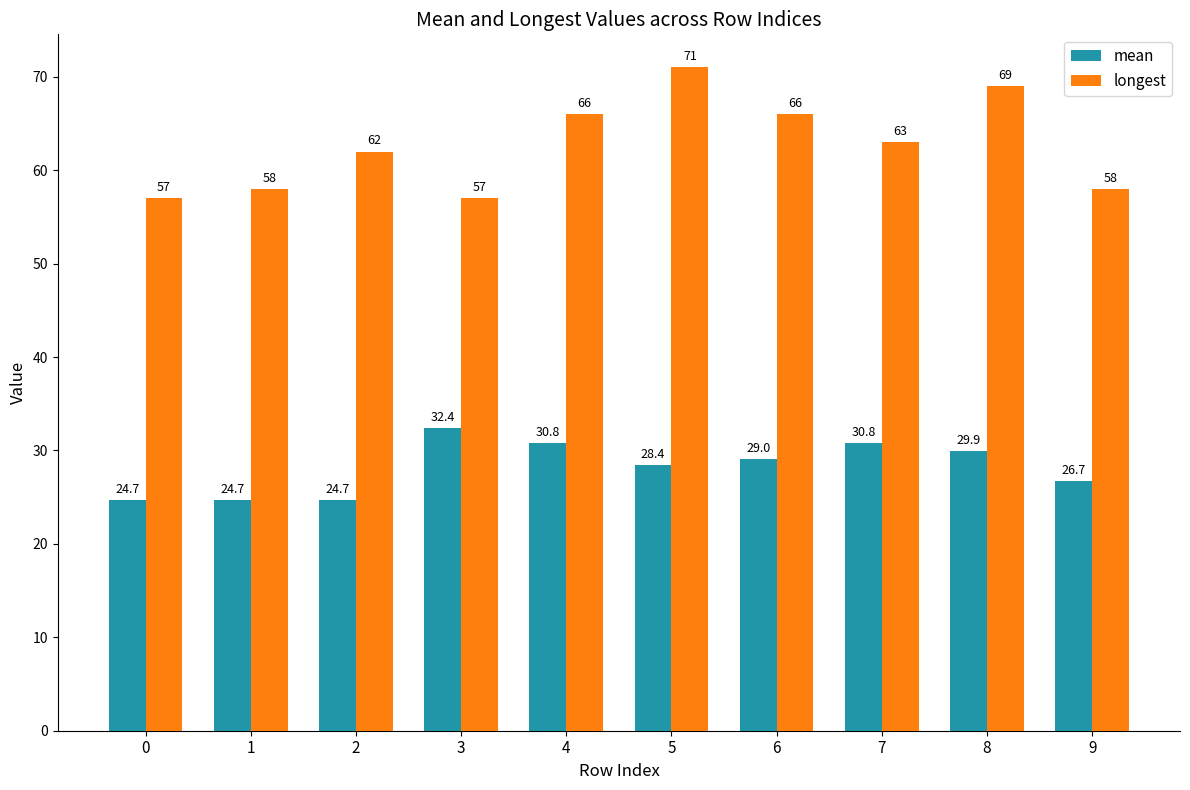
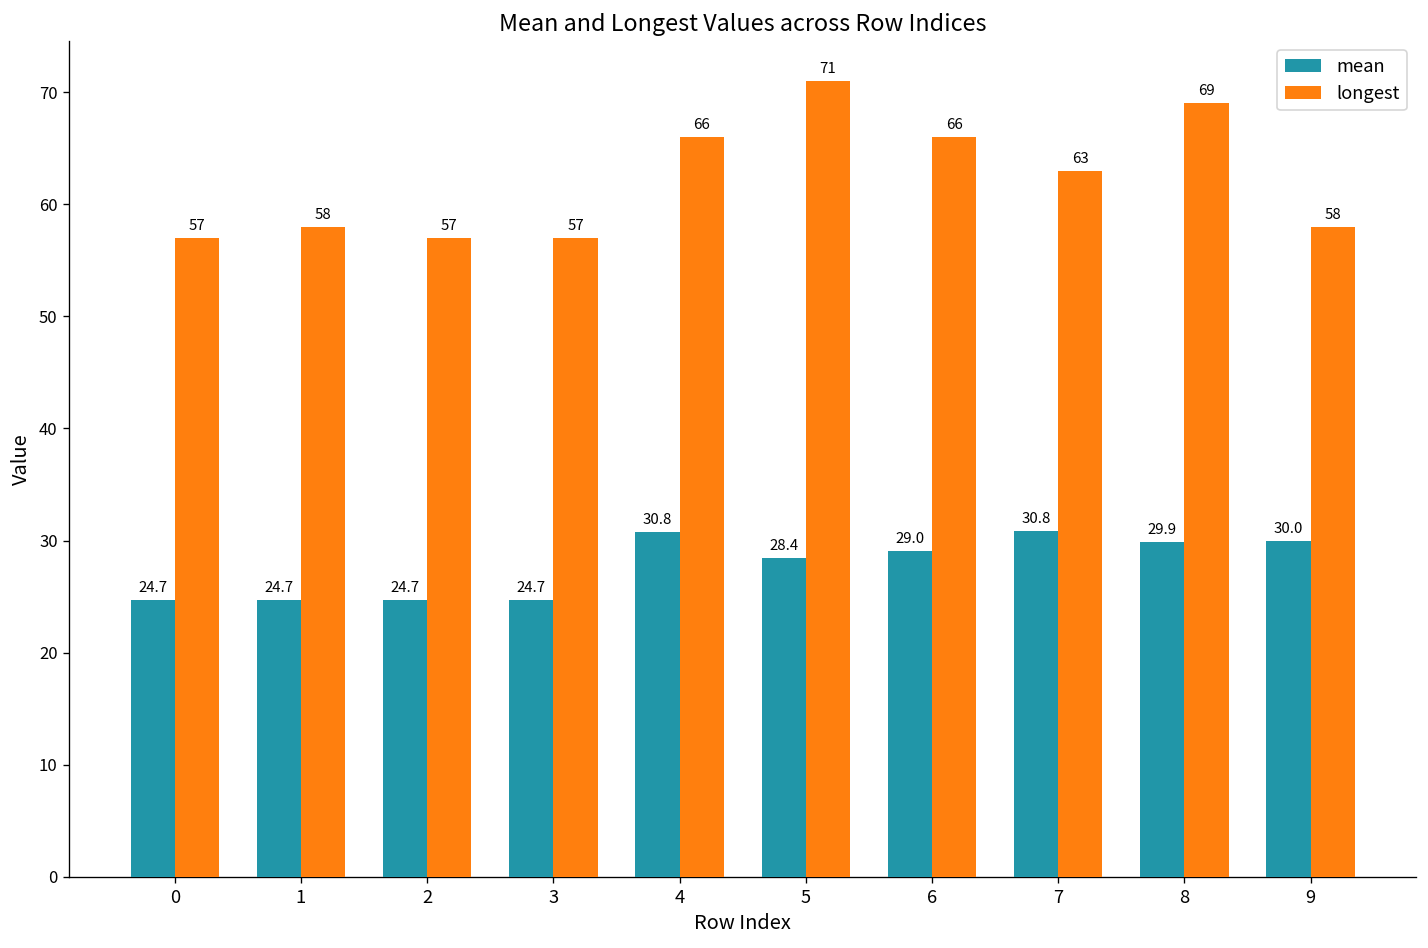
longest, 2: 62 -> 57
mean, 3: 32.4 -> 24.7
mean, 9: 26.7 -> 30.0
